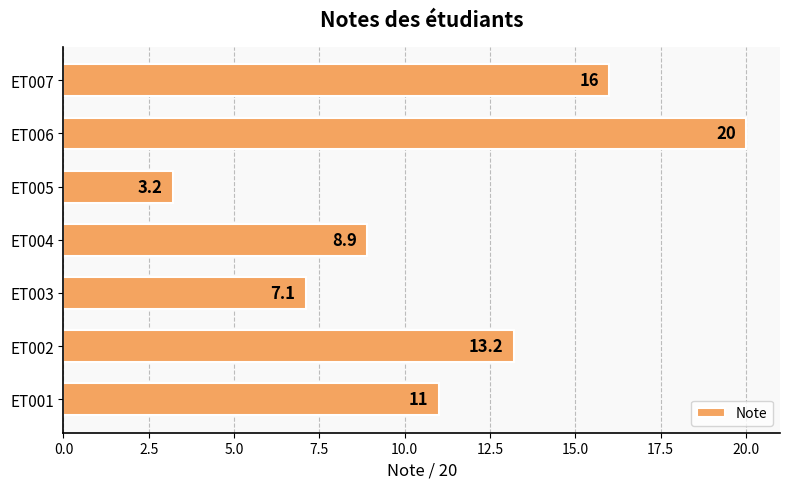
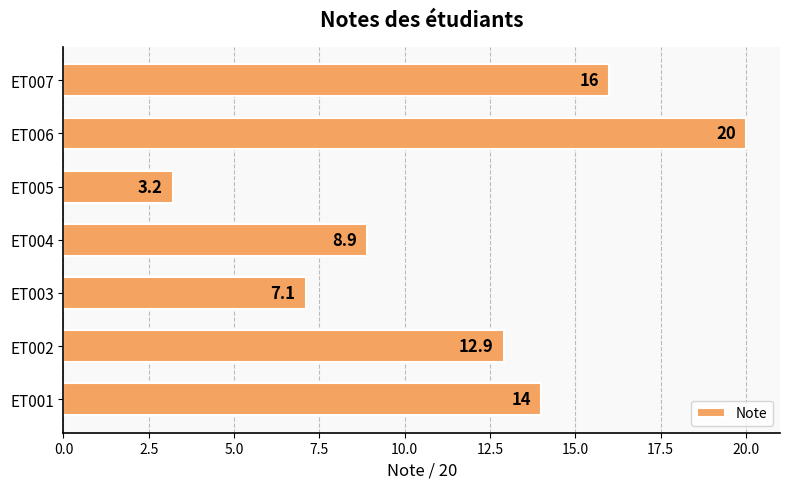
ET002: 13.2 -> 12.9
ET001: 11 -> 14
